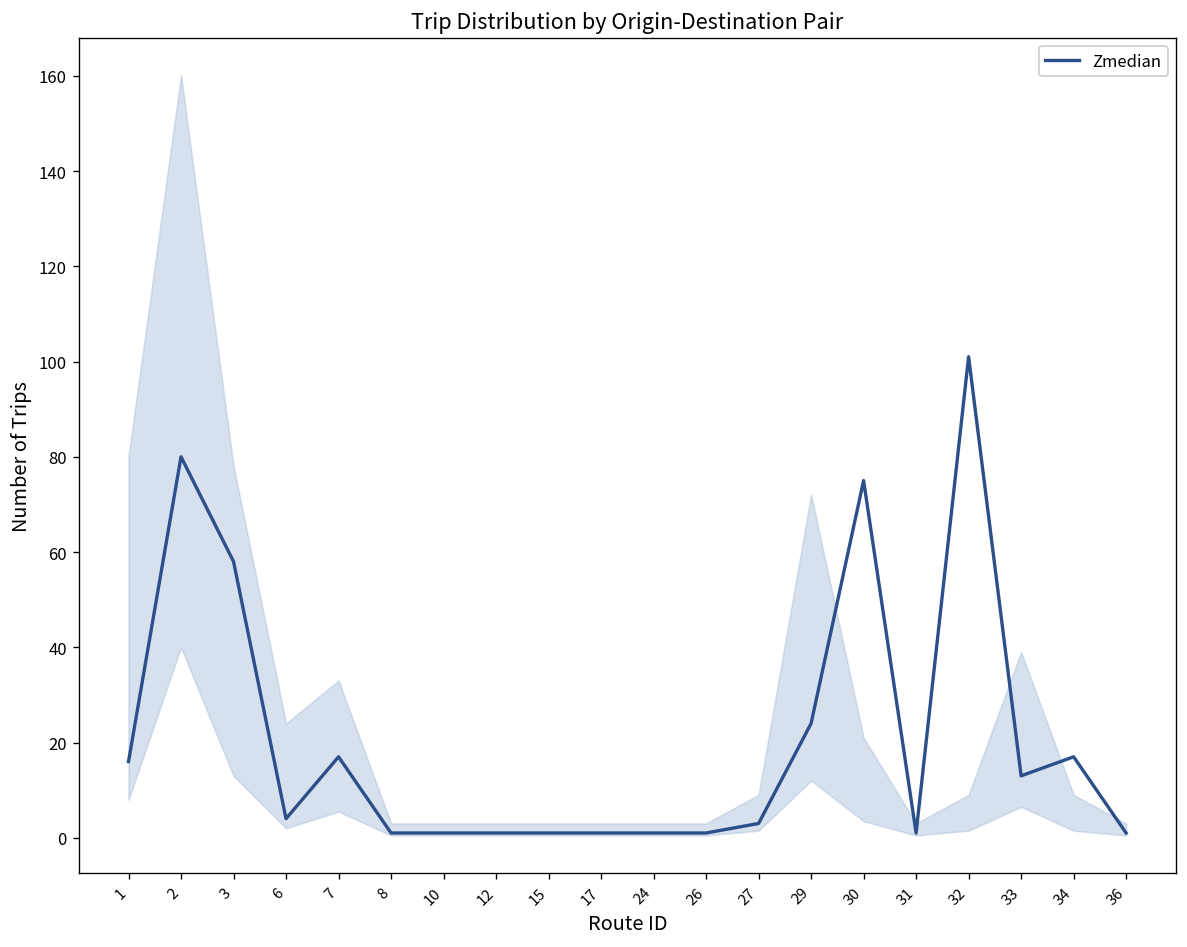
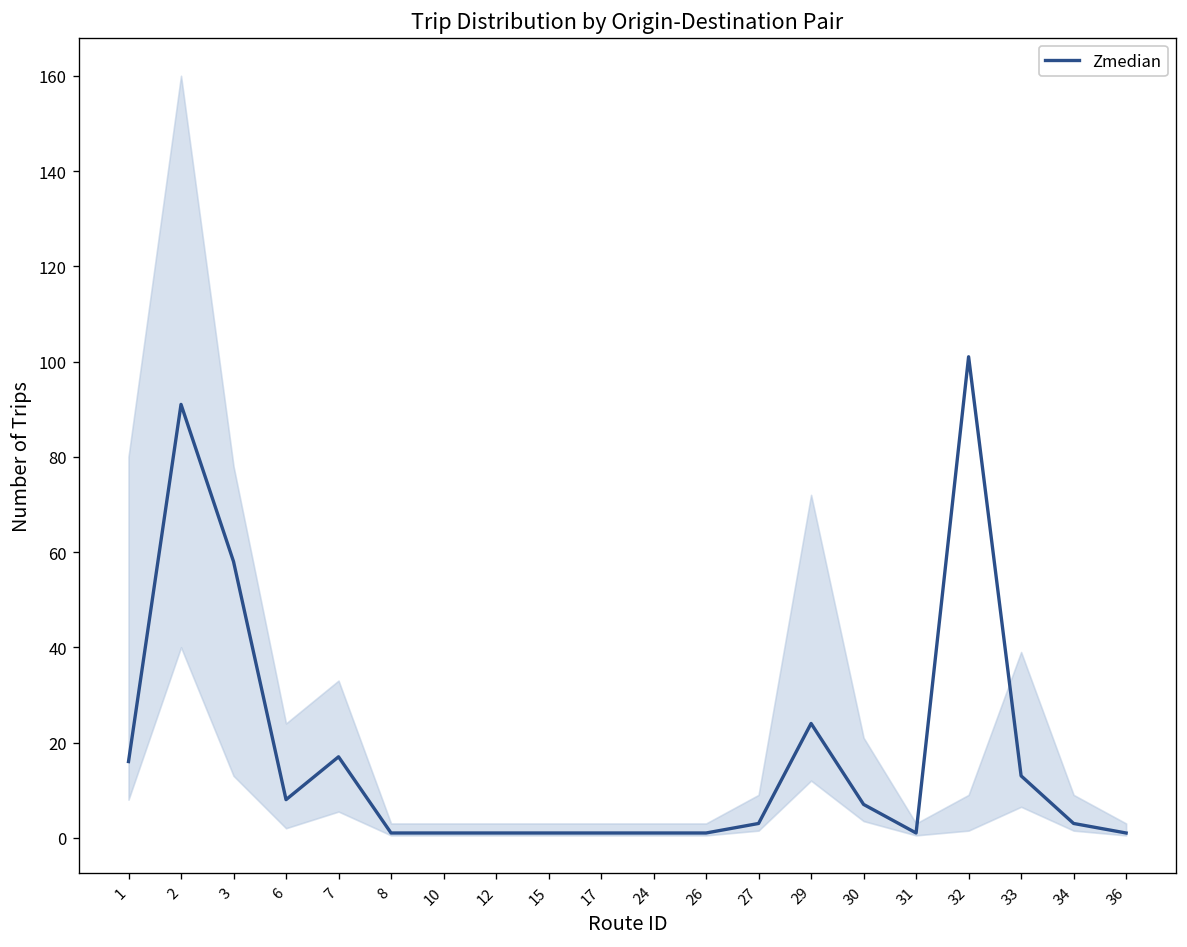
Zmedian, 2: 80 -> 91
Zmedian, 6: 4 -> 8
Zmedian, 30: 75 -> 7
Zmedian, 34: 17 -> 3
